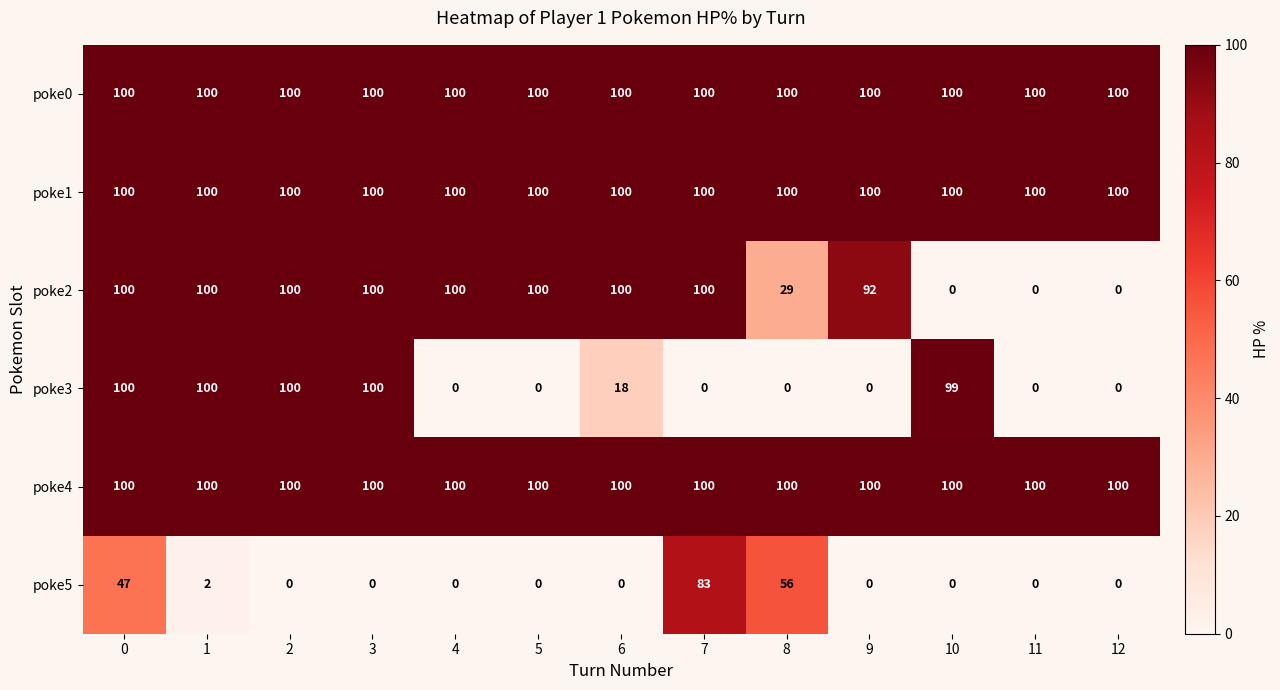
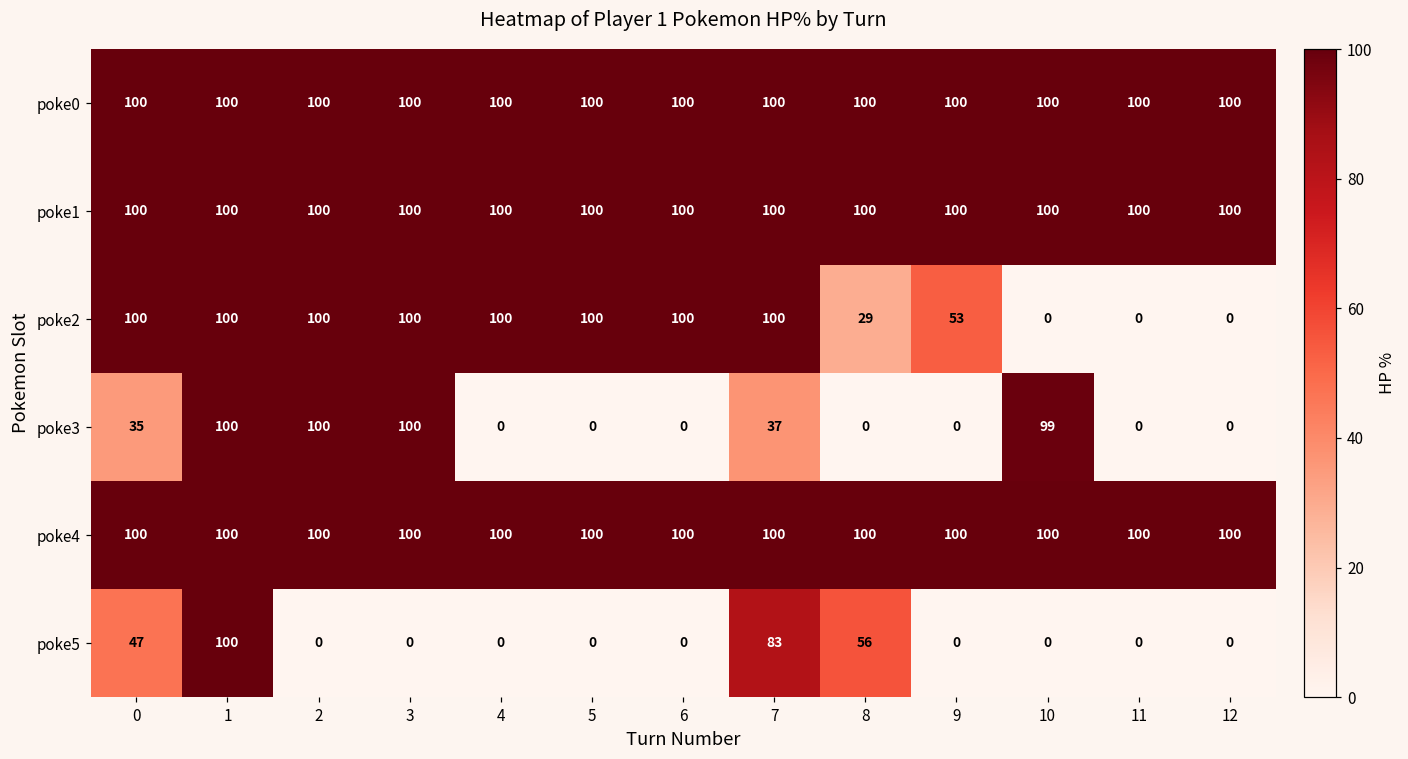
poke2, 9: 92 -> 53
poke3, 0: 100 -> 35
poke3, 6: 18 -> 0
poke3, 7: 0 -> 37
poke5, 1: 2 -> 100
